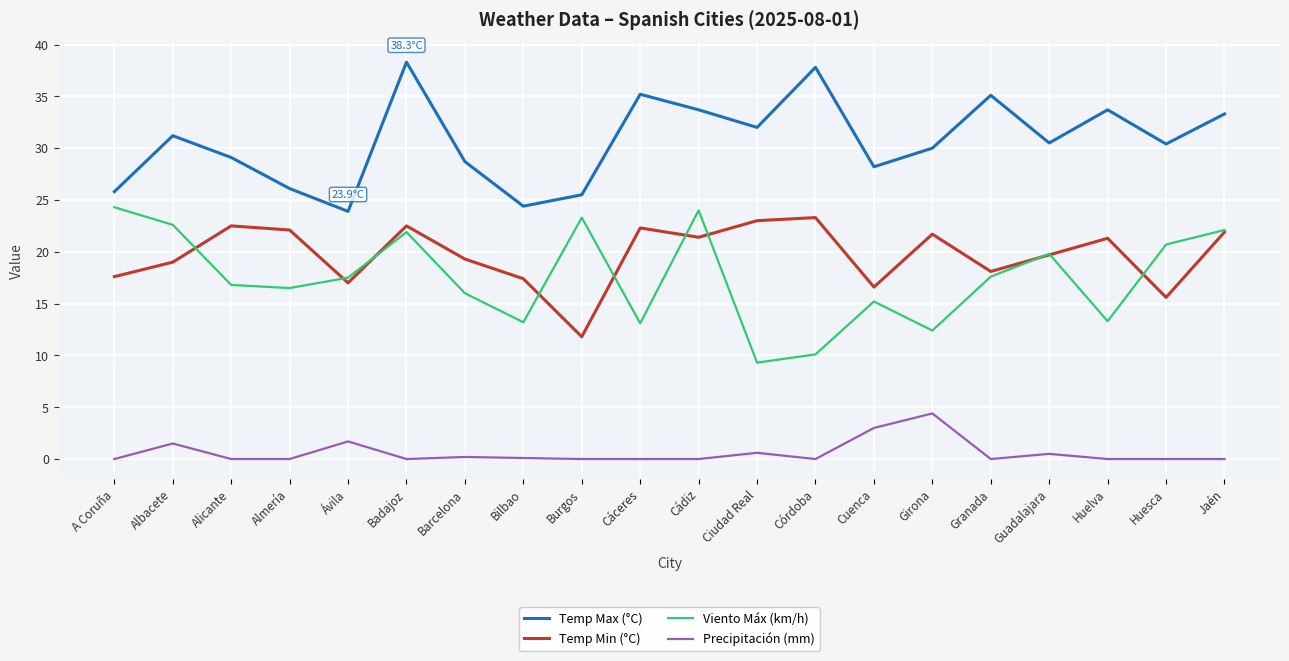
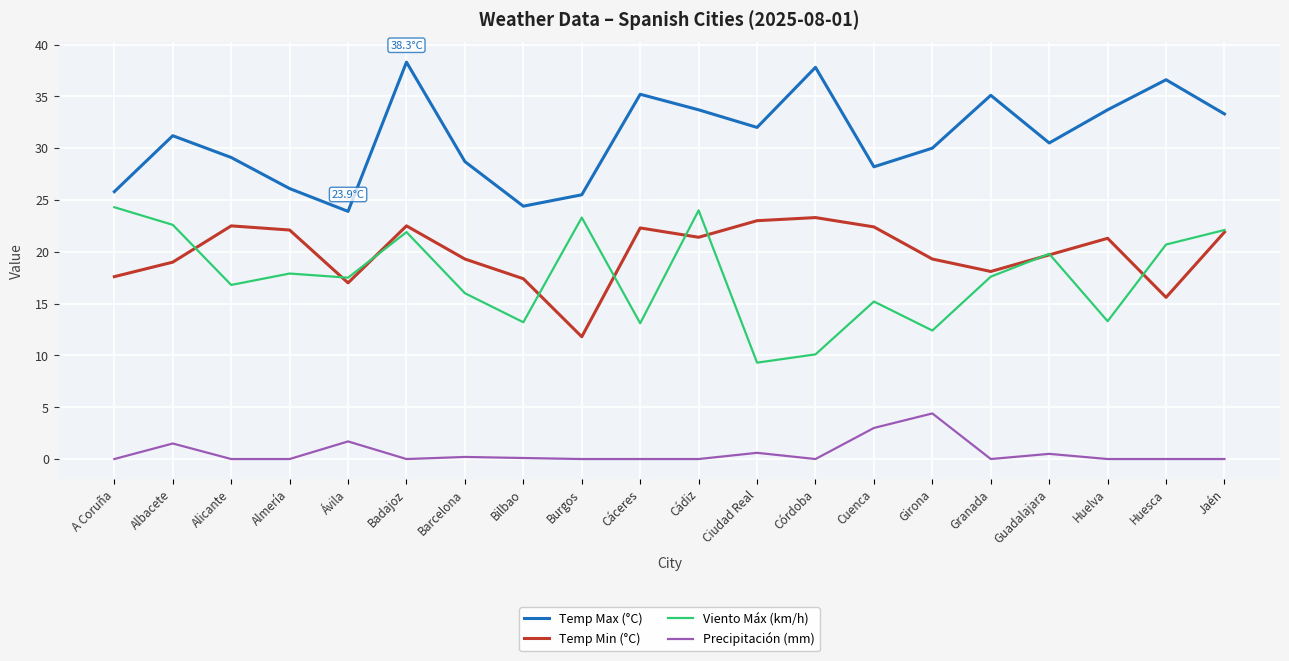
Viento Máx (km/h), Almería: 16.5 -> 17.9
Temp Min (°C), Cuenca: 16.6 -> 22.4
Temp Min (°C), Girona: 21.7 -> 19.3
Temp Max (°C), Huesca: 30.4 -> 36.6
